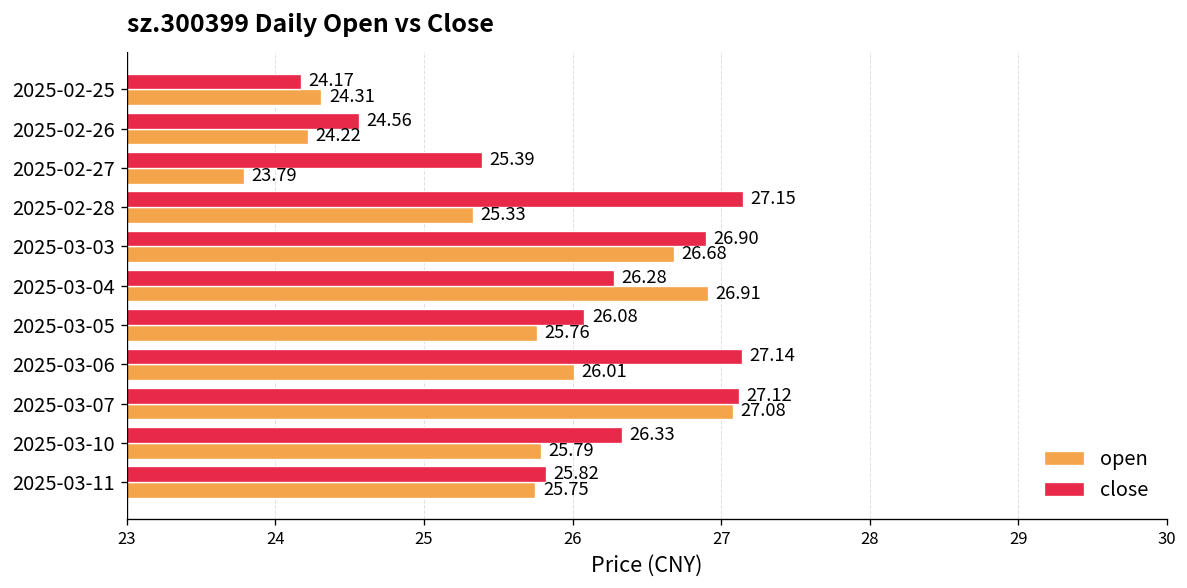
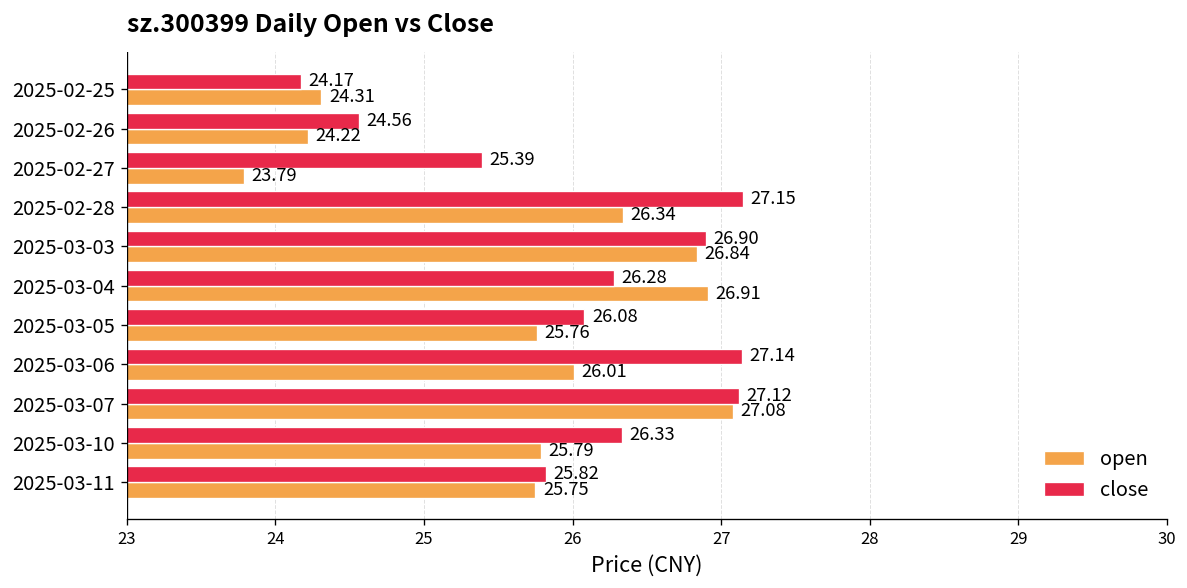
open, 2025-02-28: 25.33 -> 26.34
open, 2025-03-03: 26.68 -> 26.84
